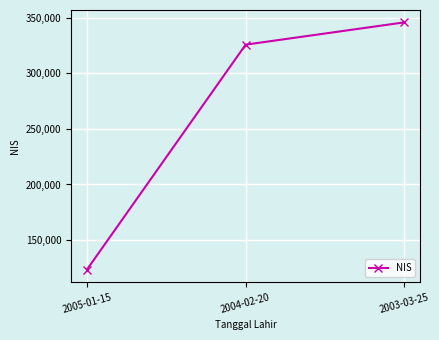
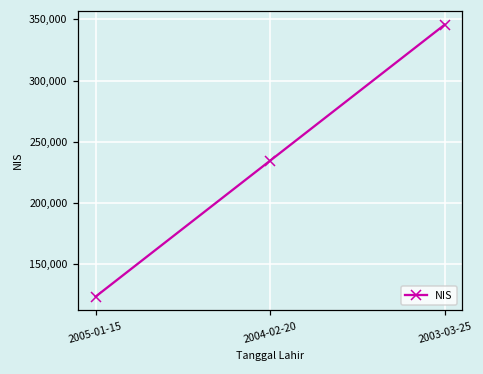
2004-02-20: 326,000 -> 235,000
